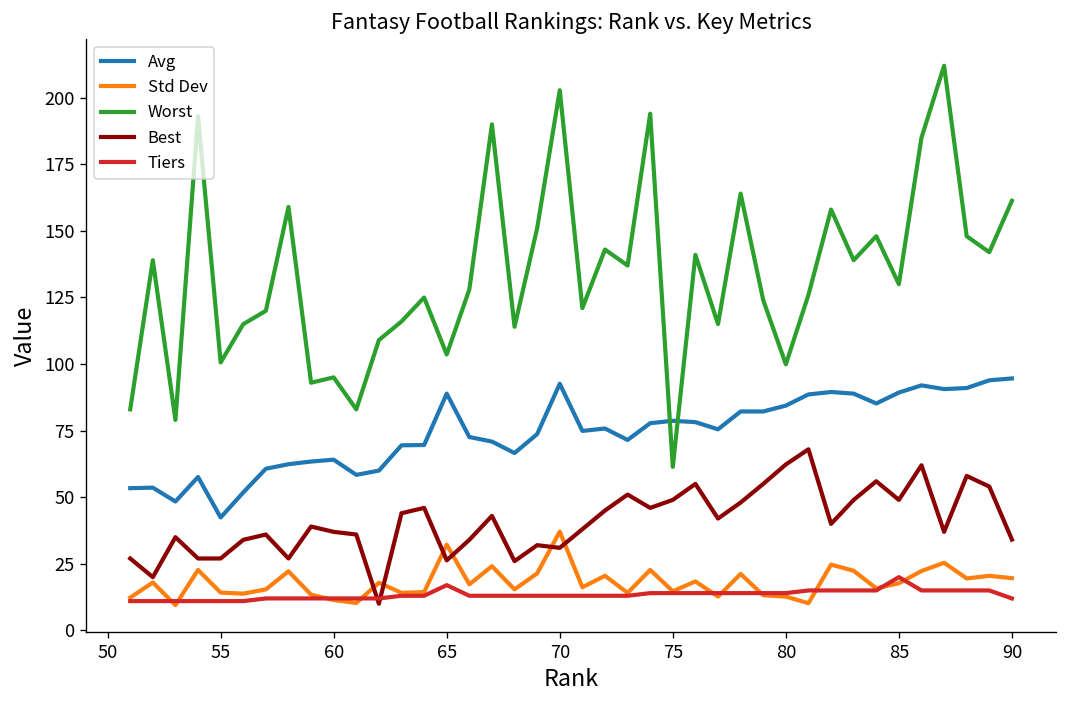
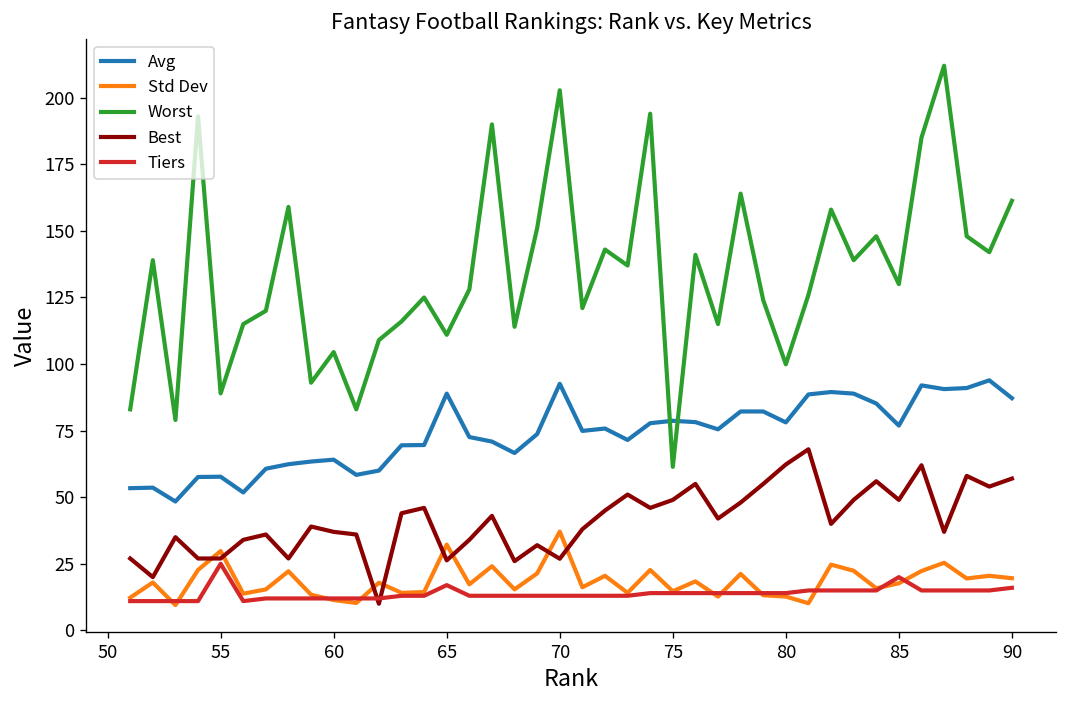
Avg, 55: 42 -> 58
Std Dev, 55: 14 -> 30
Worst, 55: 101 -> 89
Tiers, 55: 11 -> 25
Worst, 60: 95 -> 105
Worst, 65: 104 -> 111
Best, 70: 31 -> 27
Avg, 80: 84 -> 78
Avg, 85: 89 -> 77
Avg, 90: 95 -> 87
Best, 90: 34 -> 57
Tiers, 90: 12 -> 16
